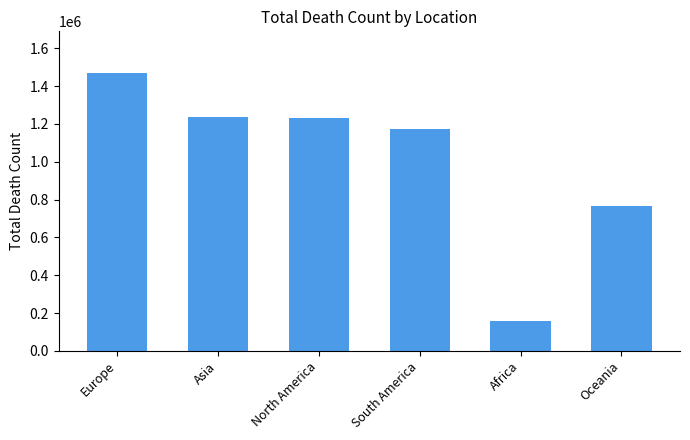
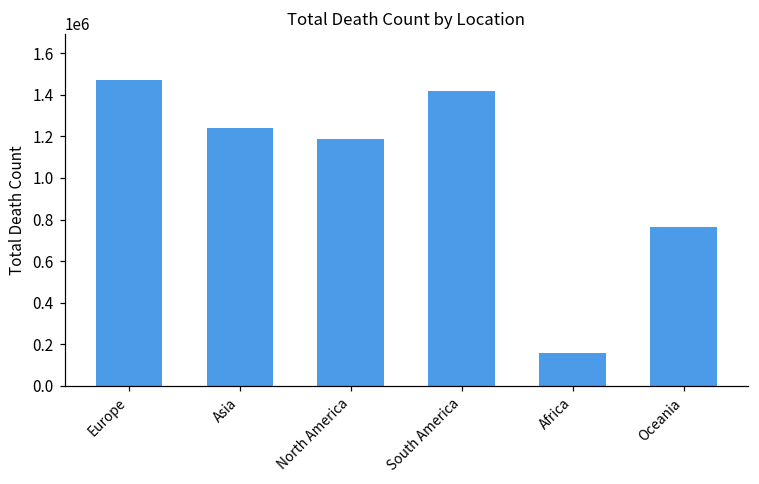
North America: 1230000 -> 1190000
South America: 1170000 -> 1420000
